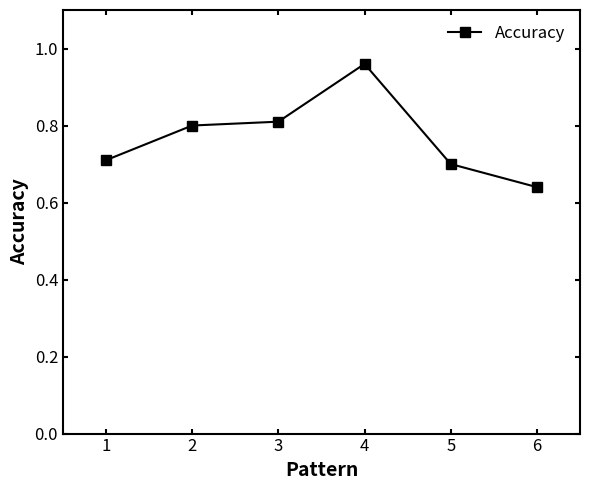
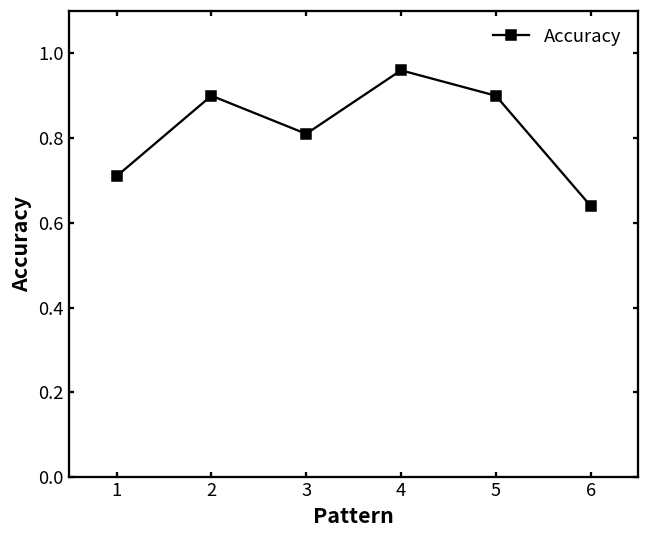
2: 0.8 -> 0.9
5: 0.7 -> 0.9
